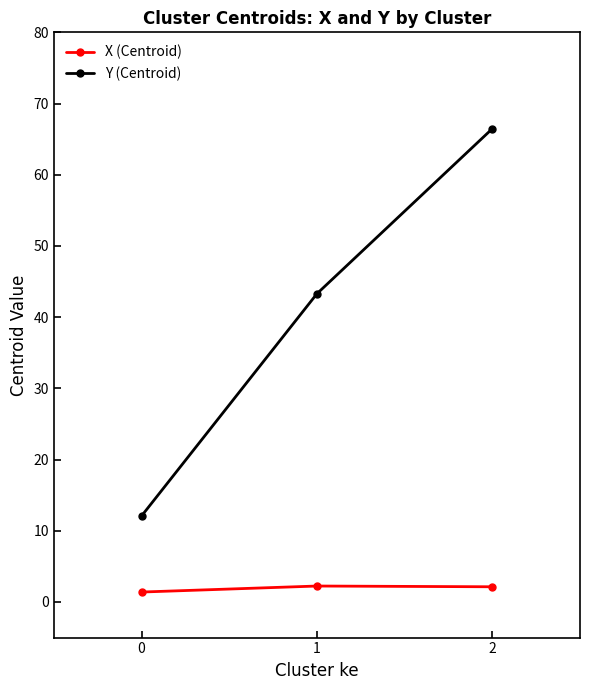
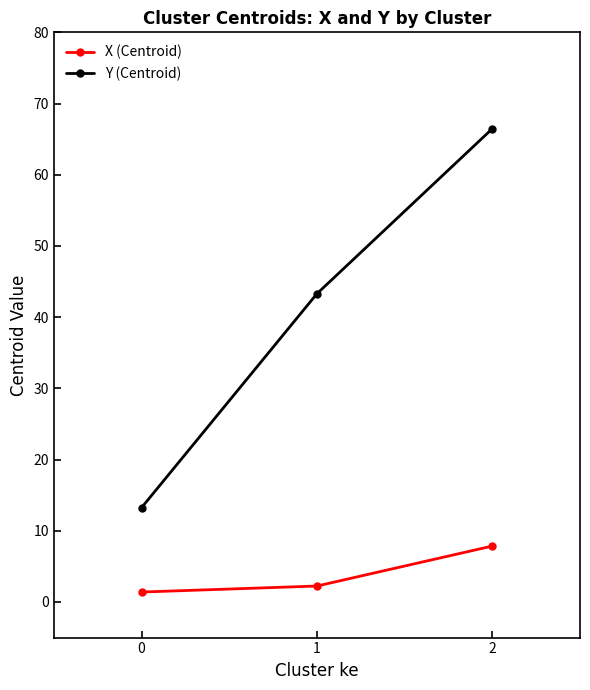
Y (Centroid), 0: 12 -> 13
X (Centroid), 2: 2 -> 8
